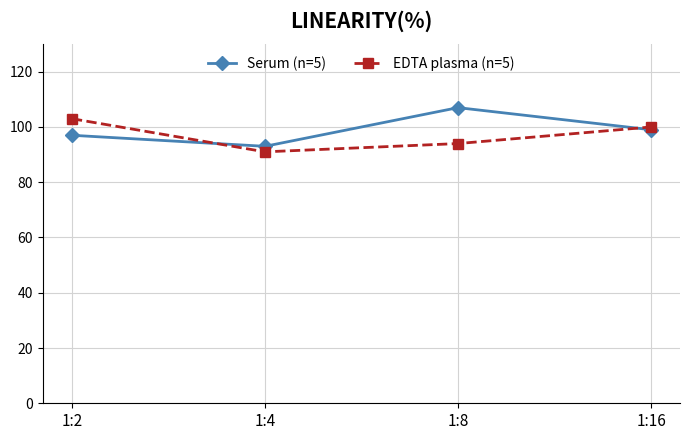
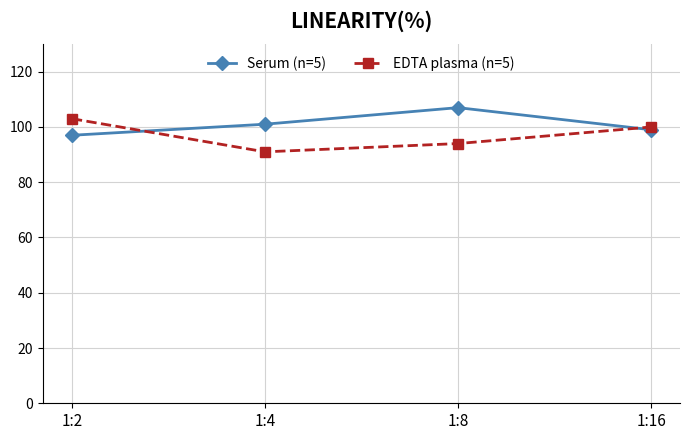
Serum (n=5), 1:4: 93 -> 101
